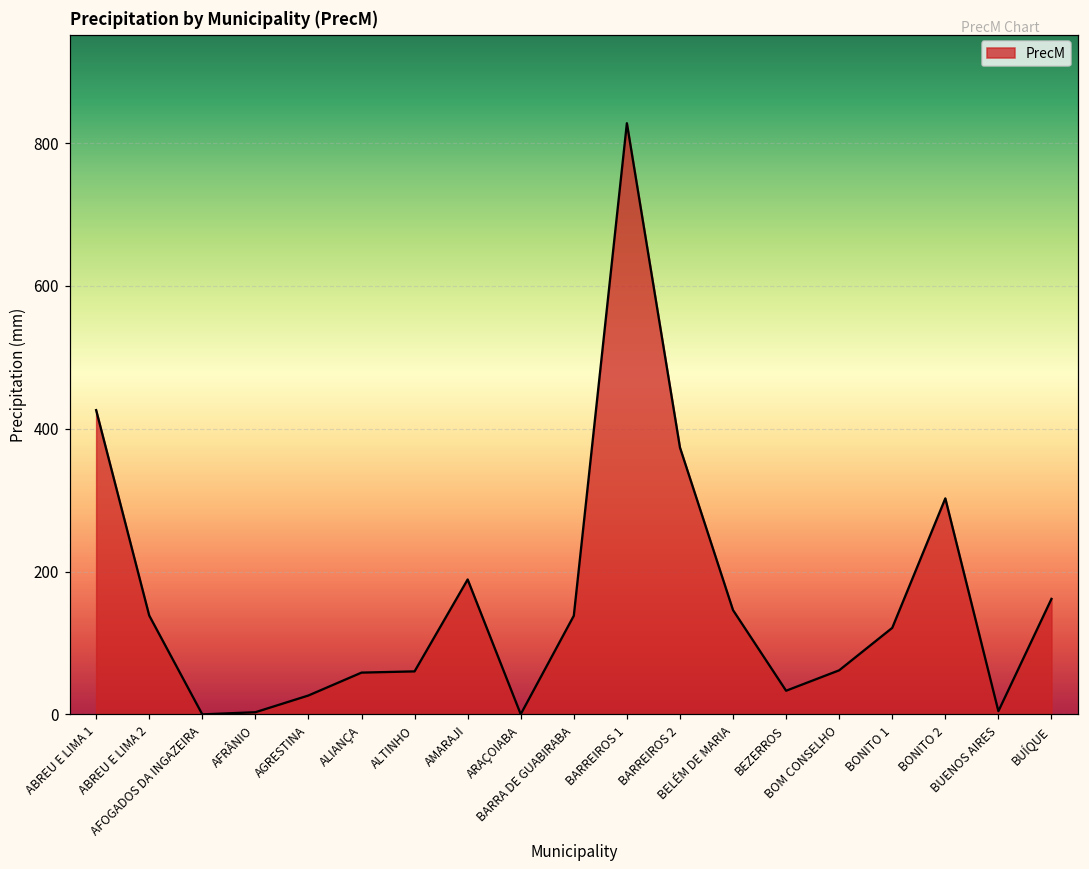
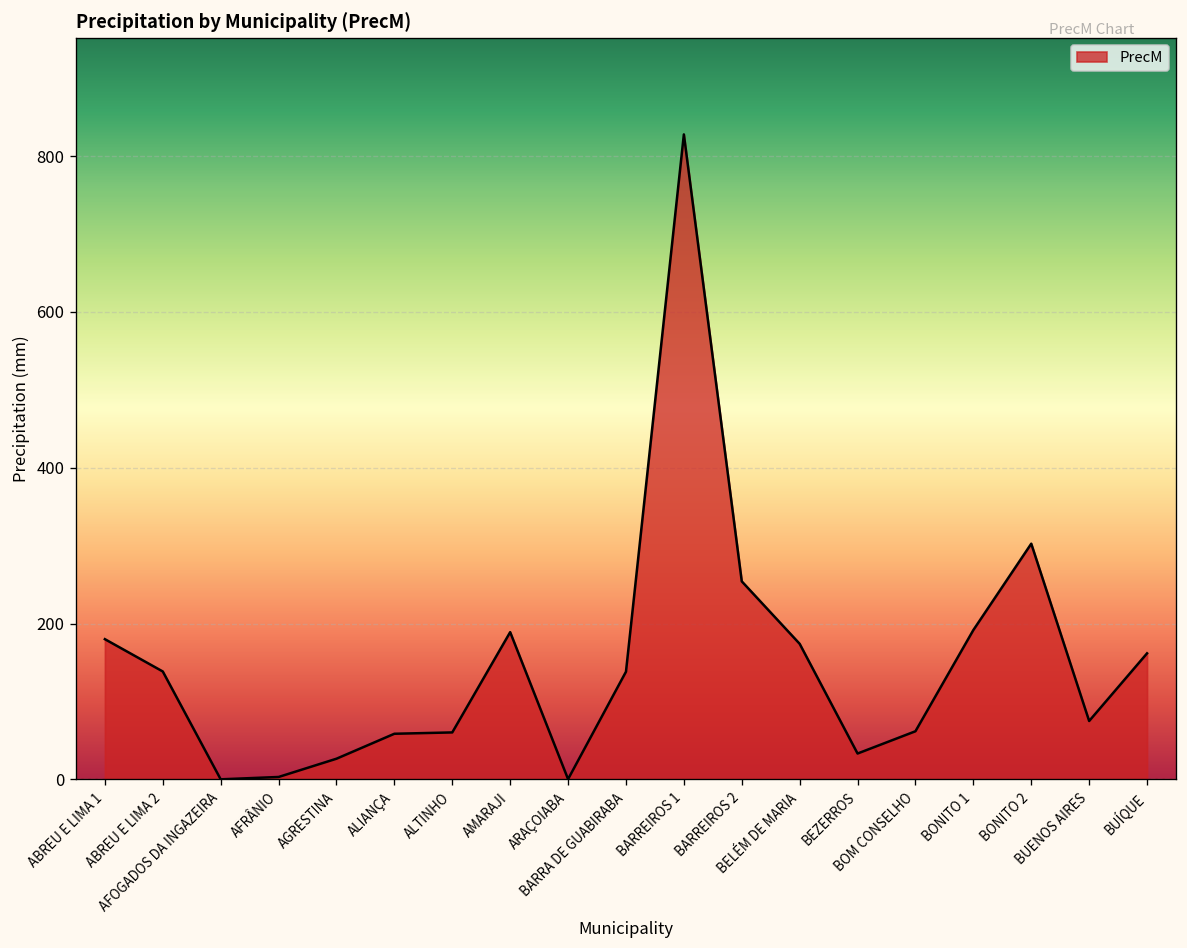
ABREU E LIMA 1: 430 -> 180
BARREIROS 2: 370 -> 250
BELÉM DE MARIA: 150 -> 170
BONITO 1: 120 -> 190
BUENOS AIRES: 0 -> 70
